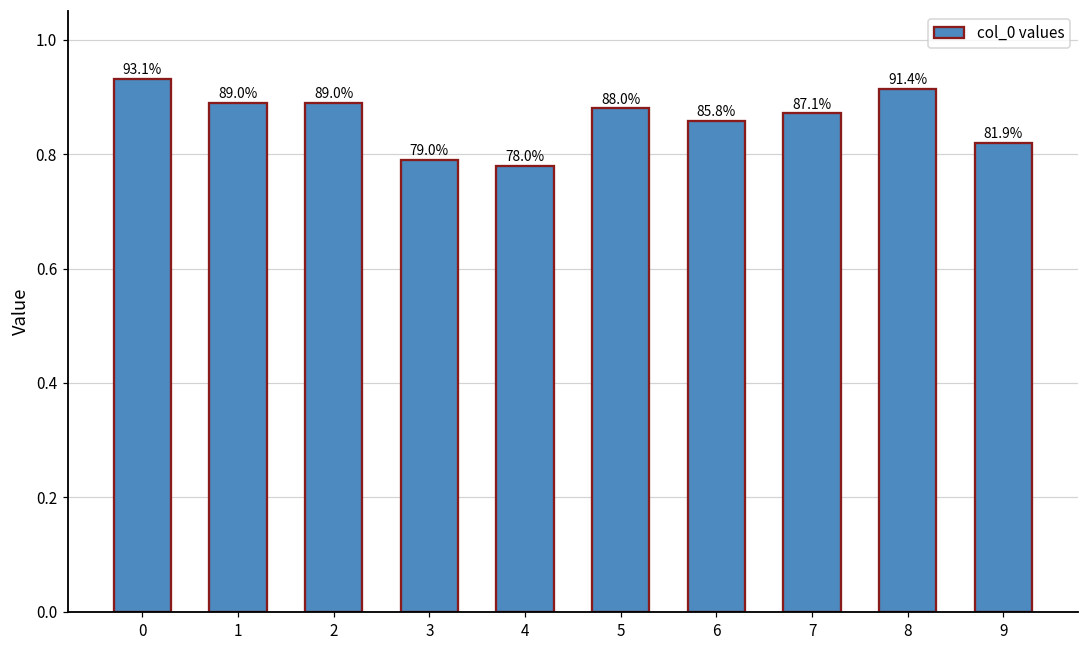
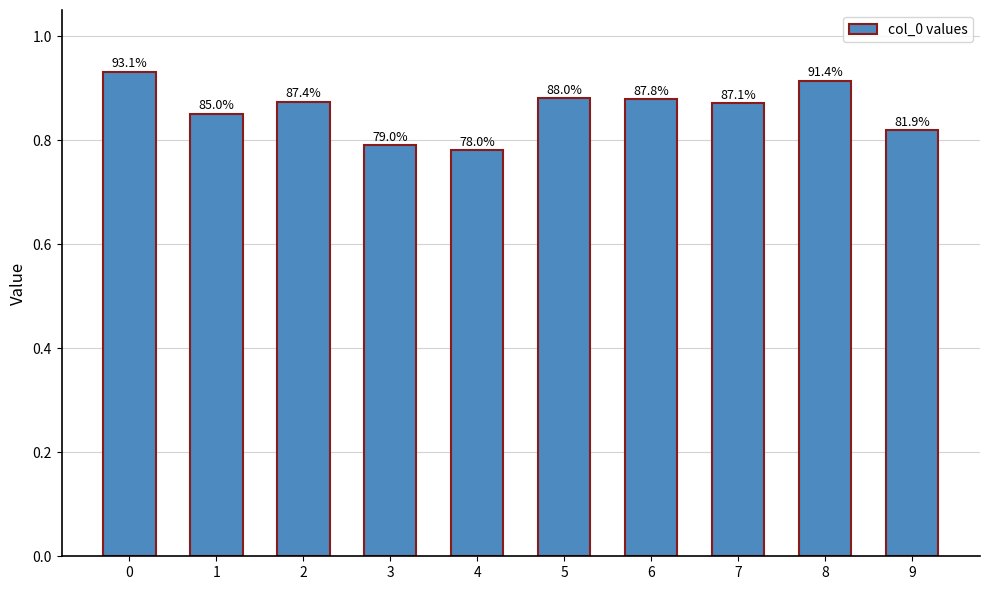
1: 89.0% -> 85.0%
2: 89.0% -> 87.4%
6: 85.8% -> 87.8%
